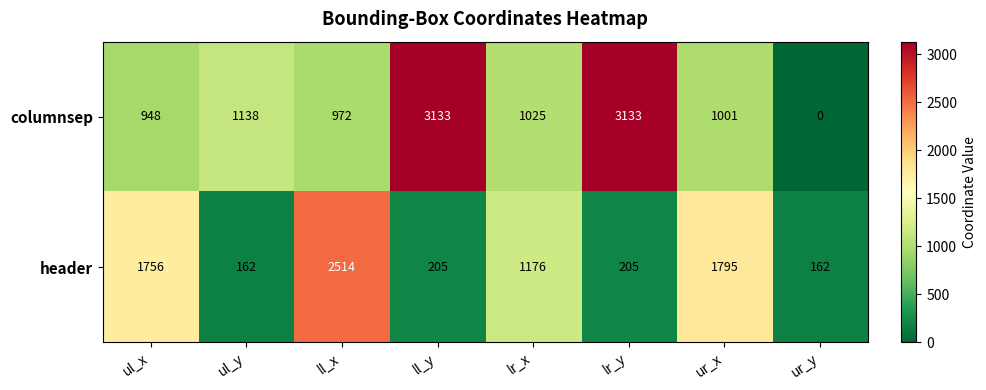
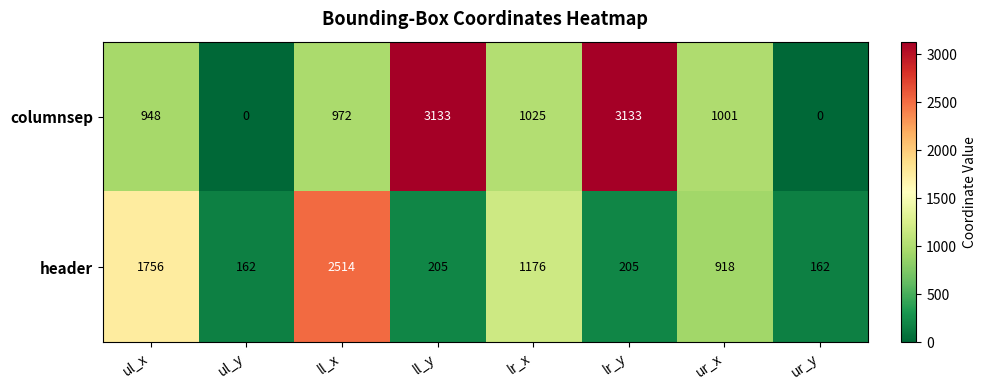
columnsep, ul_y: 1138 -> 0
header, ur_x: 1795 -> 918
